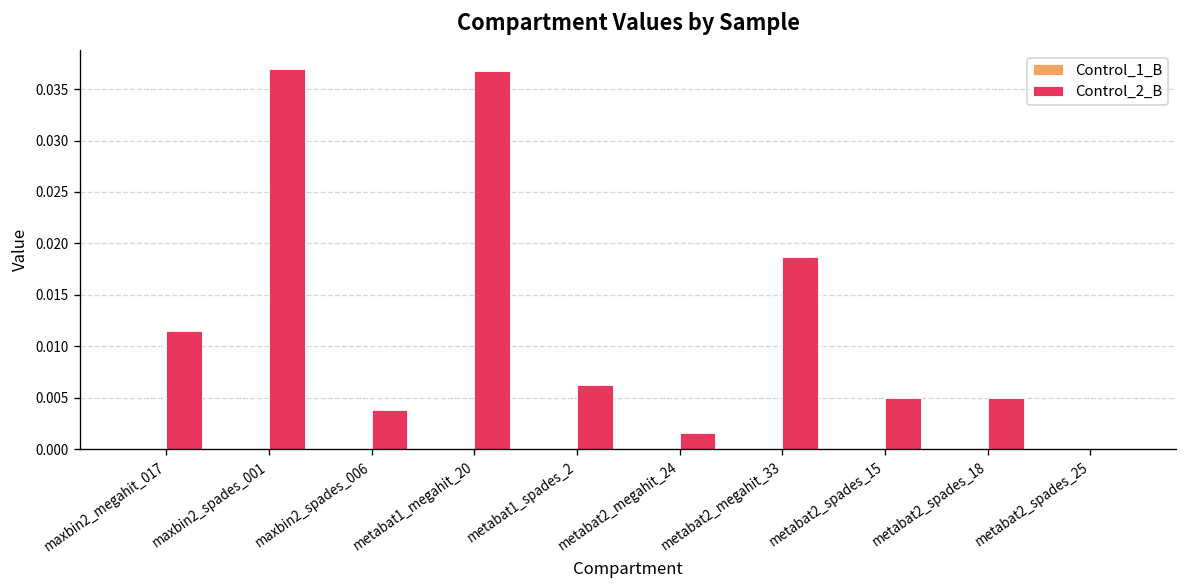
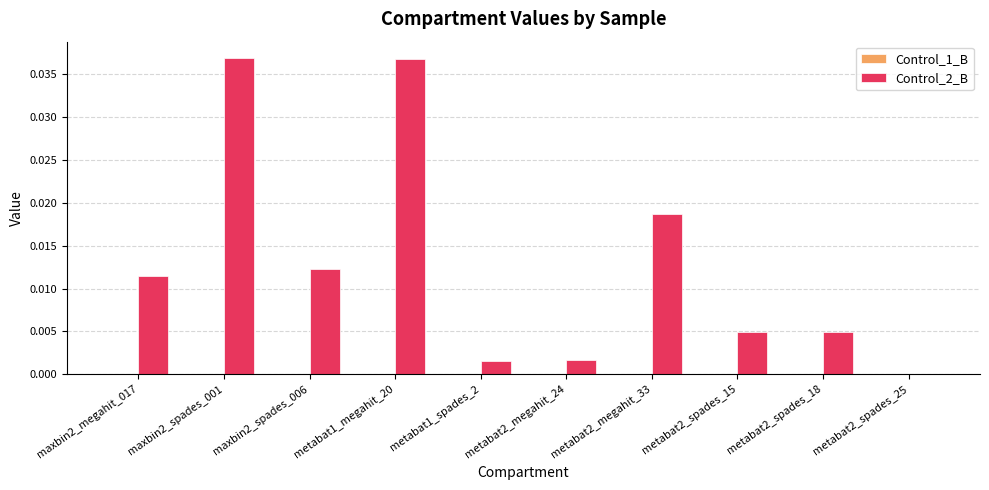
Control_2_B, maxbin2_spades_006: 0.004 -> 0.012
Control_2_B, metabat1_spades_2: 0.006 -> 0.001
